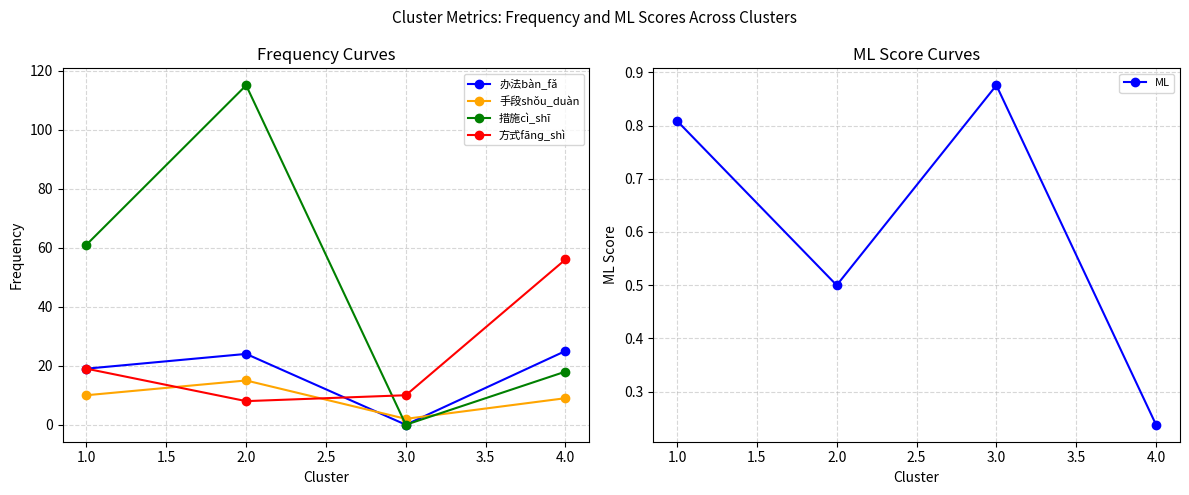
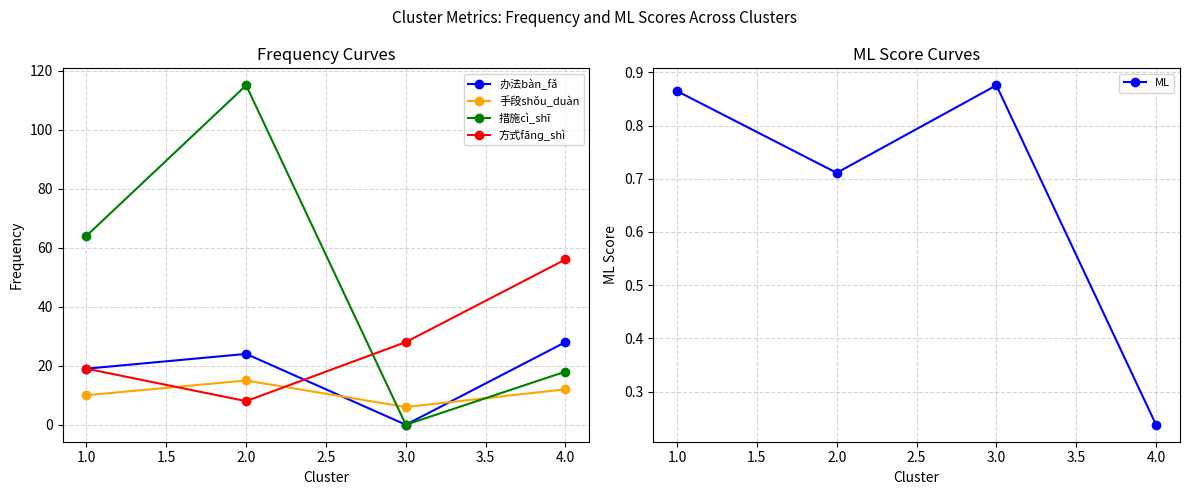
Frequency Curves, 措施cì_shī, 1.0: 61 -> 64
Frequency Curves, 手段shǒu_duàn, 3.0: 2 -> 6
Frequency Curves, 方式fānɡ_shì, 3.0: 10 -> 28
Frequency Curves, 办法bàn_fǎ, 4.0: 25 -> 28
Frequency Curves, 手段shǒu_duàn, 4.0: 9 -> 12
ML Score Curves, 1.0: 0.81 -> 0.86
ML Score Curves, 2.0: 0.50 -> 0.71
